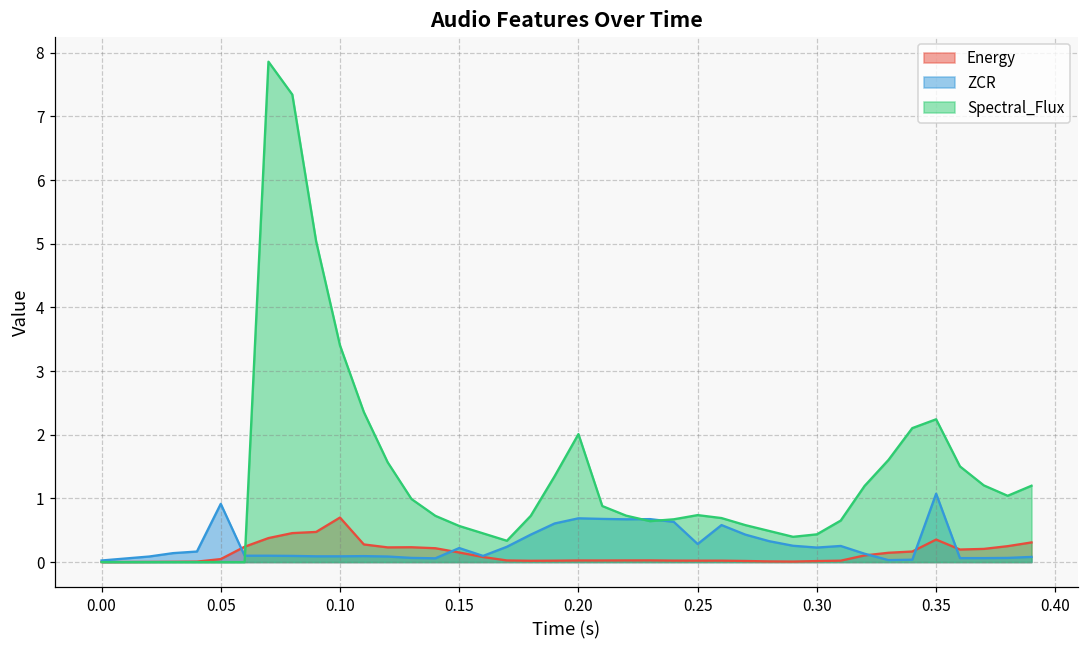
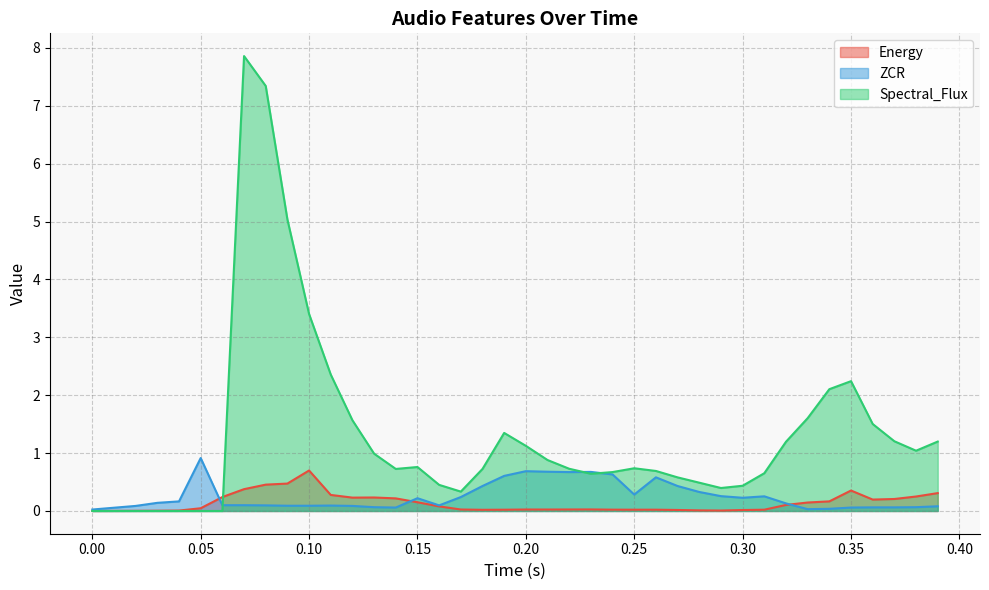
Spectral_Flux, 0.15: 0.6 -> 0.8
Spectral_Flux, 0.20: 2.0 -> 1.1
ZCR, 0.35: 1.1 -> 0.1
